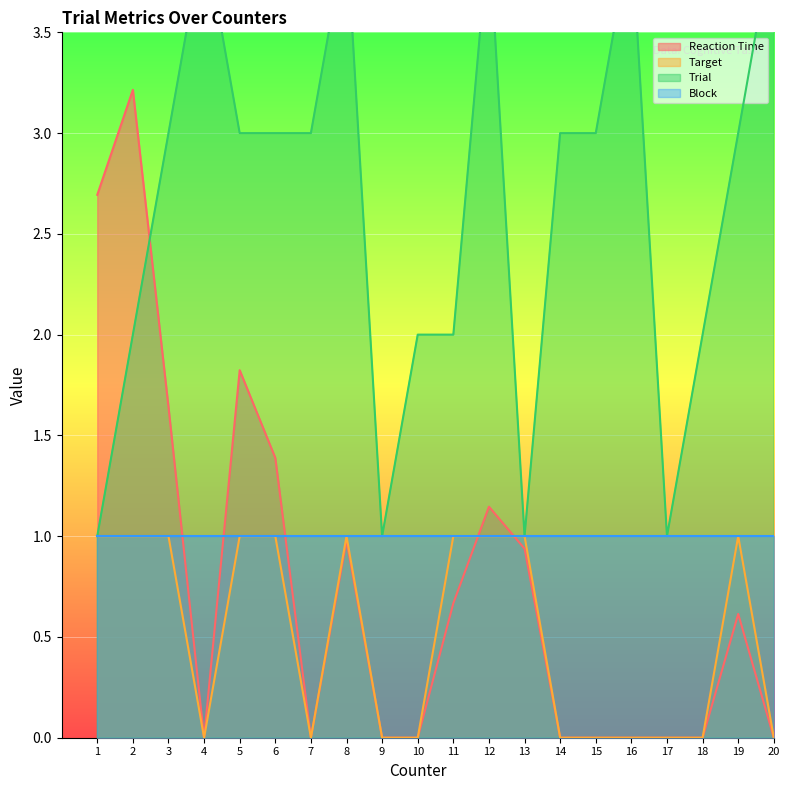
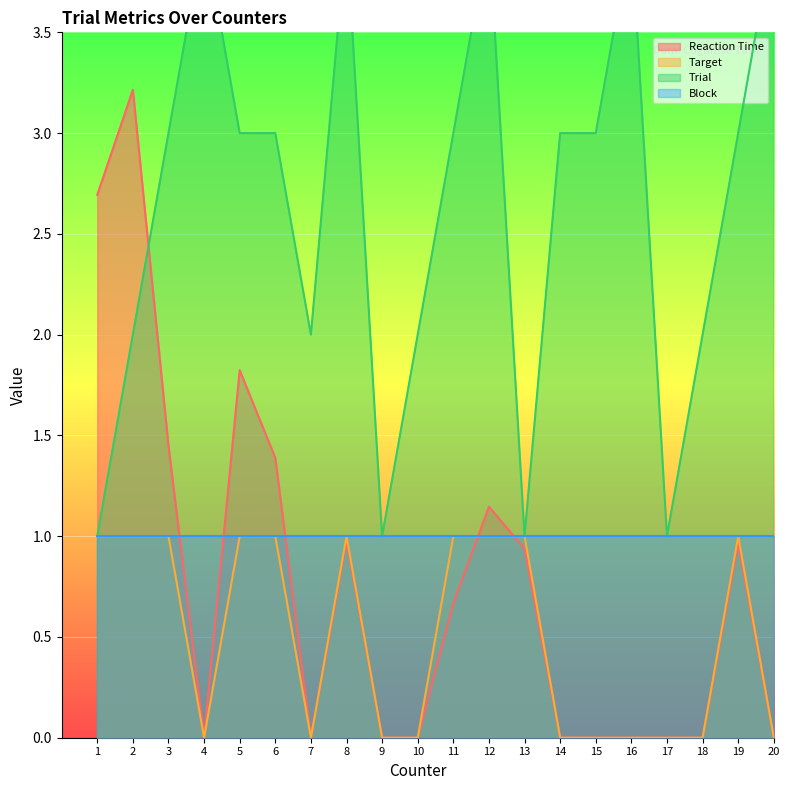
Reaction Time, 3: 1.64 -> 1.45
Trial, 7: 3 -> 2
Trial, 11: 2 -> 3
Reaction Time, 19: 0.61 -> 0.97
